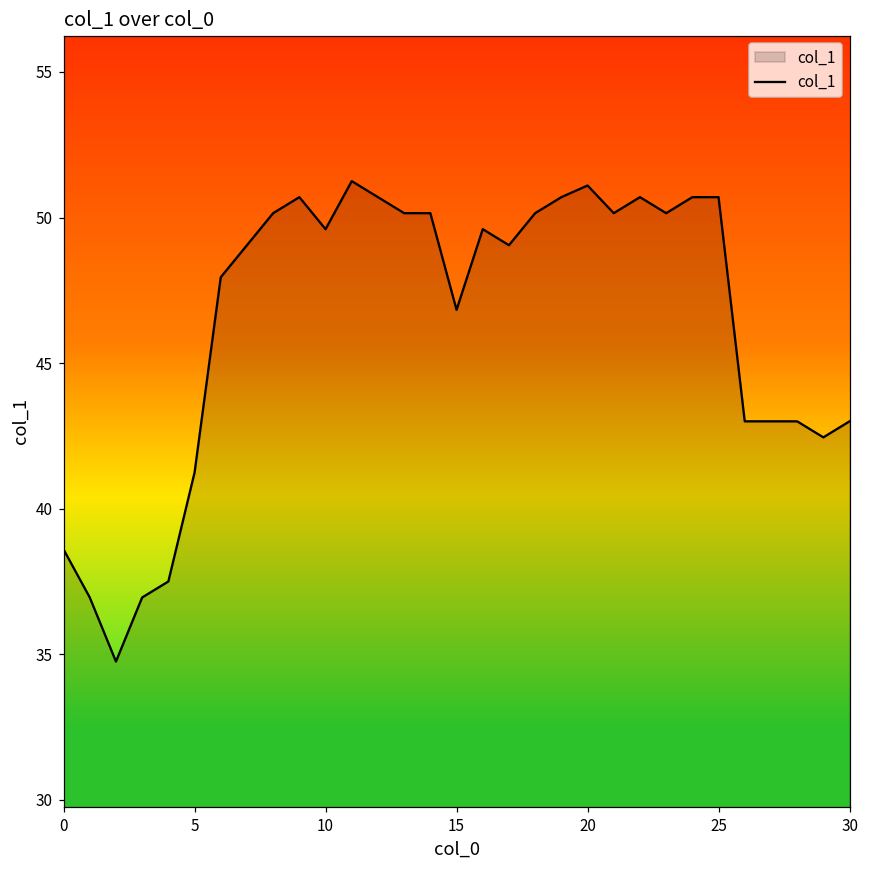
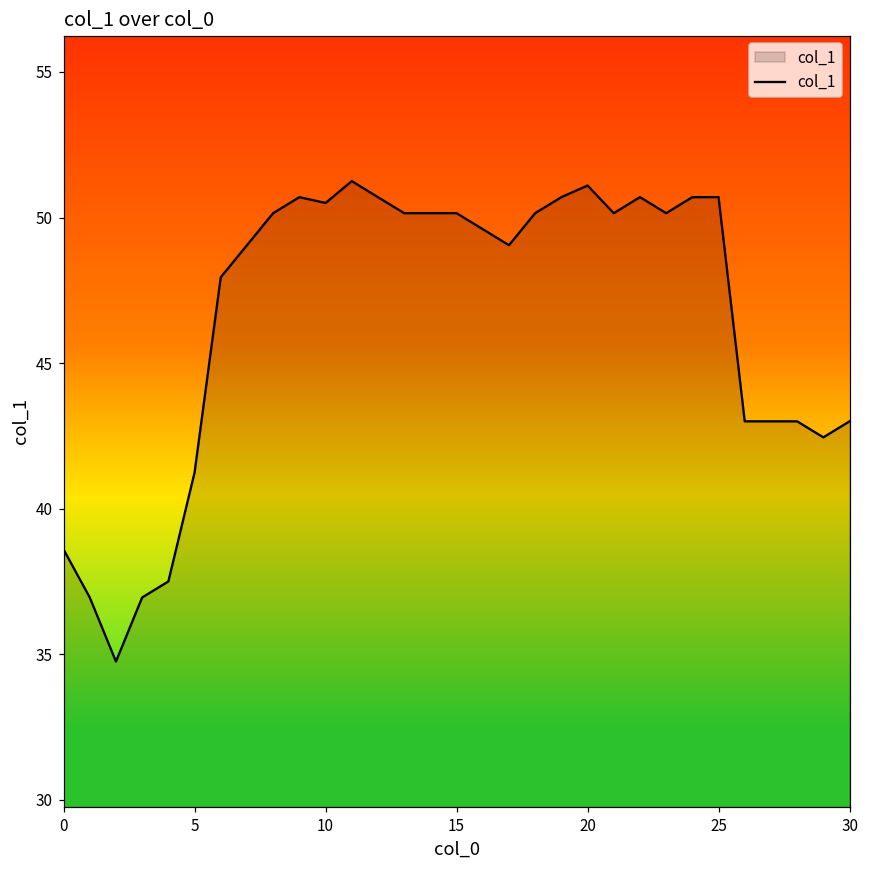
10: 49.6 -> 50.5
15: 46.8 -> 50.2
